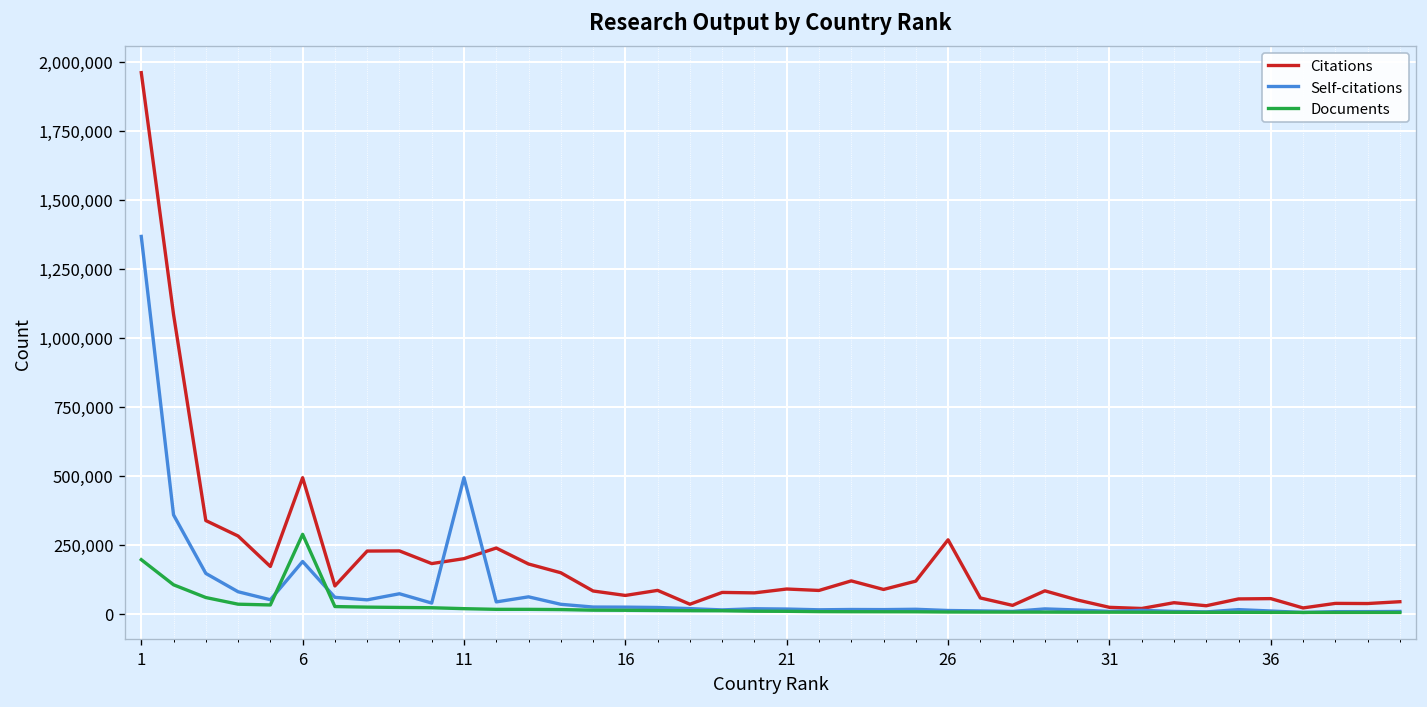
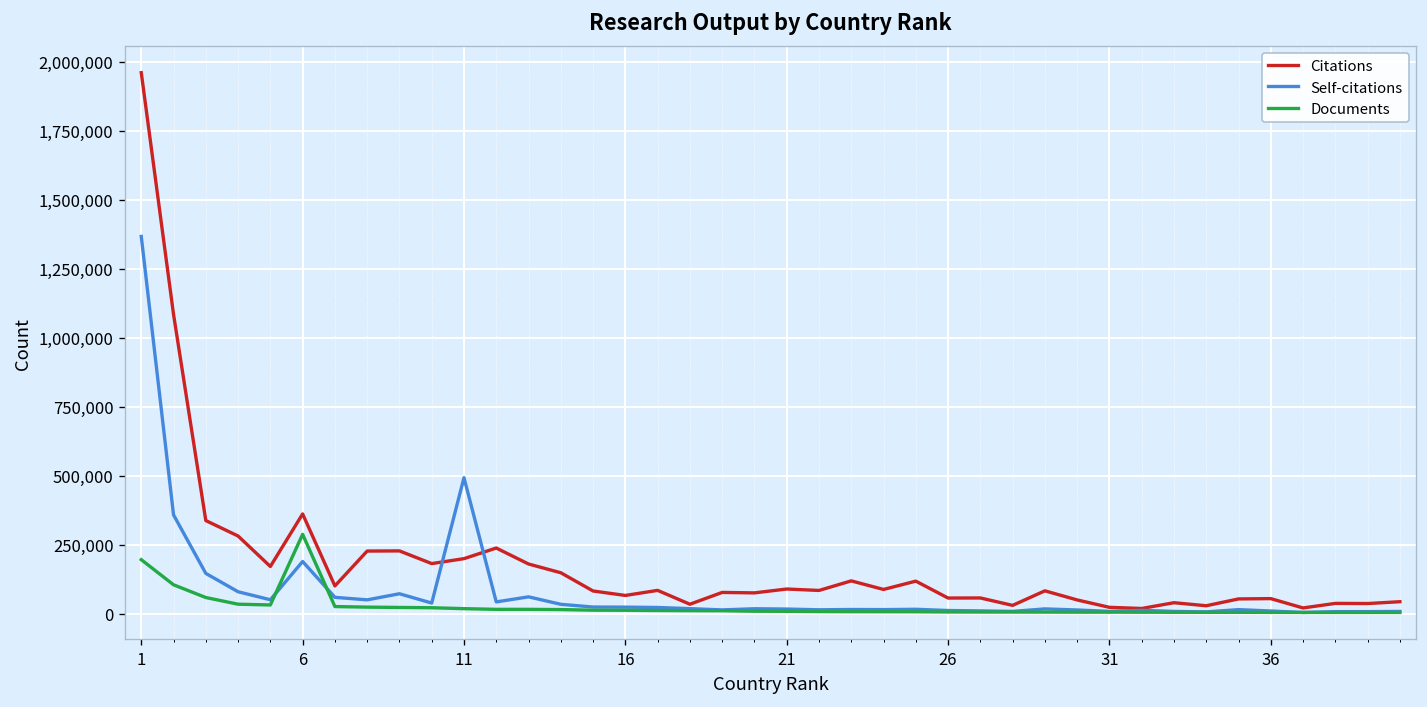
Citations, 6: 490,000 -> 360,000
Citations, 26: 270,000 -> 60,000
